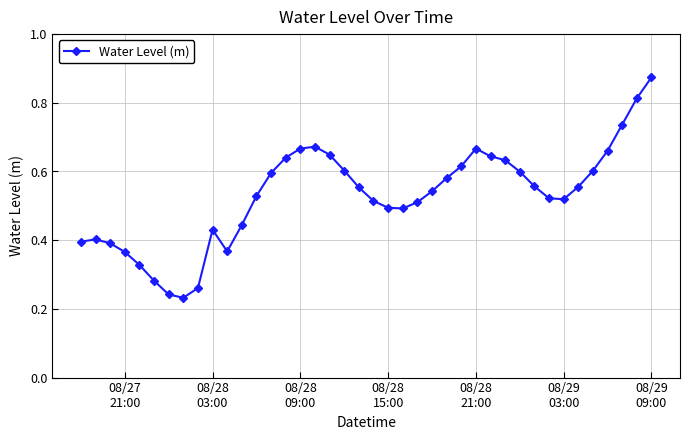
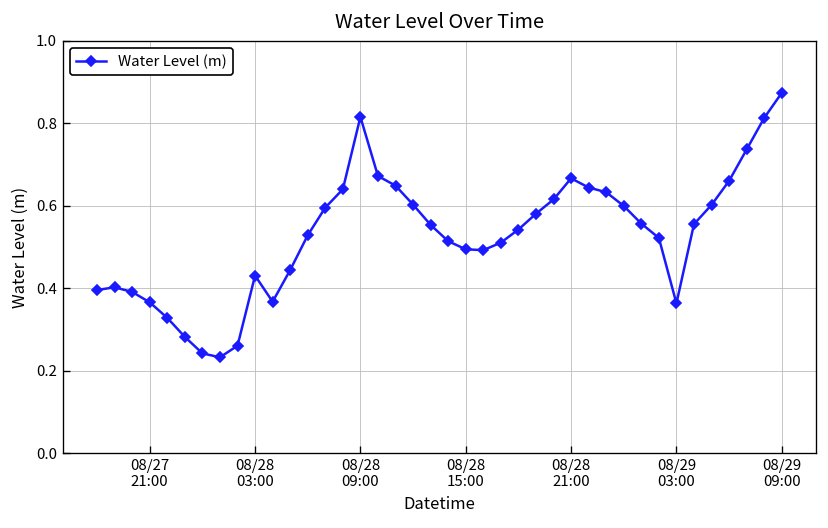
08/28 09:00: 0.67 -> 0.82
08/29 03:00: 0.52 -> 0.36
